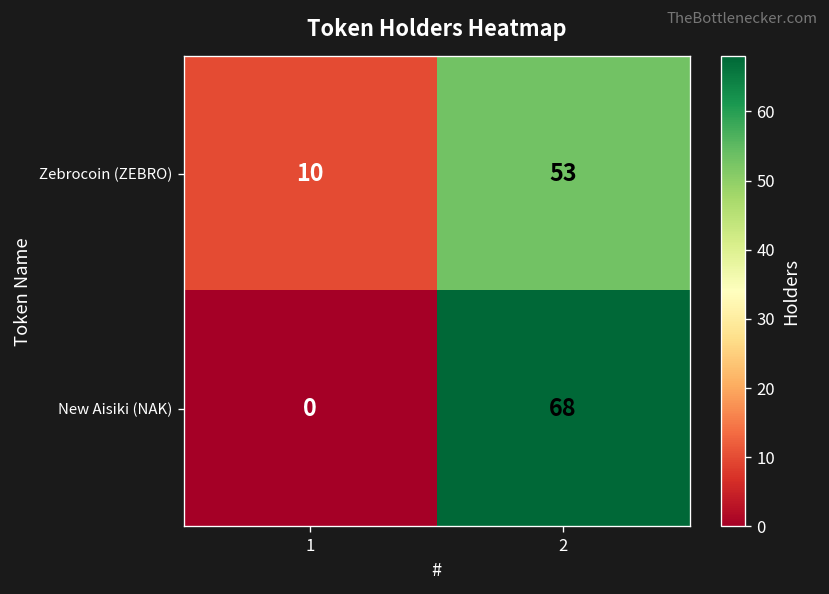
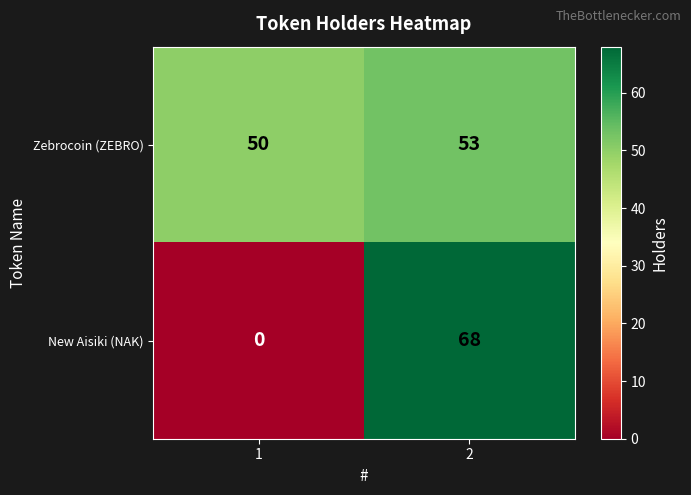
Zebrocoin (ZEBRO), 1: 10 -> 50
